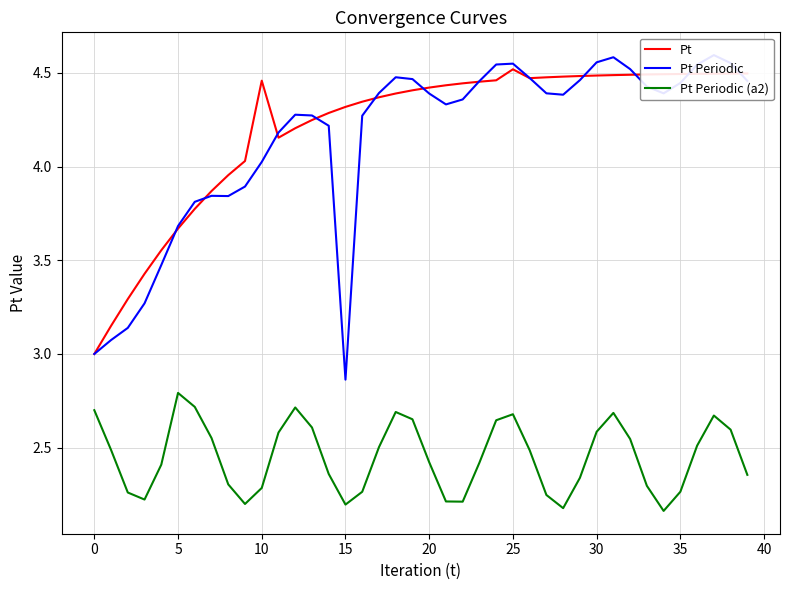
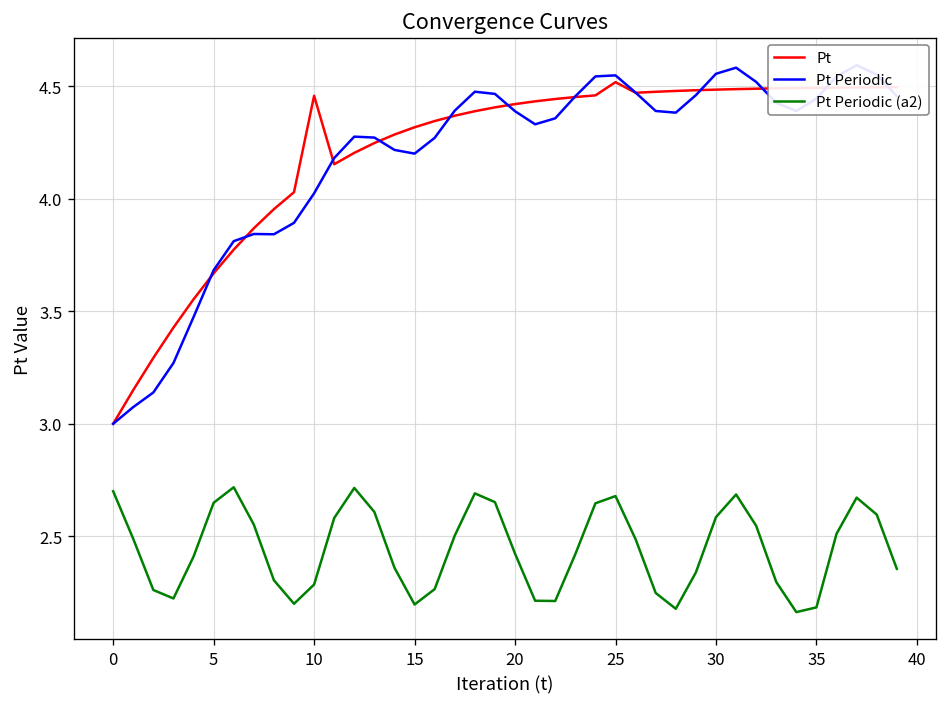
Pt Periodic (a2), 5: 2.79 -> 2.65
Pt Periodic, 15: 2.86 -> 4.20
Pt Periodic (a2), 35: 2.26 -> 2.18
